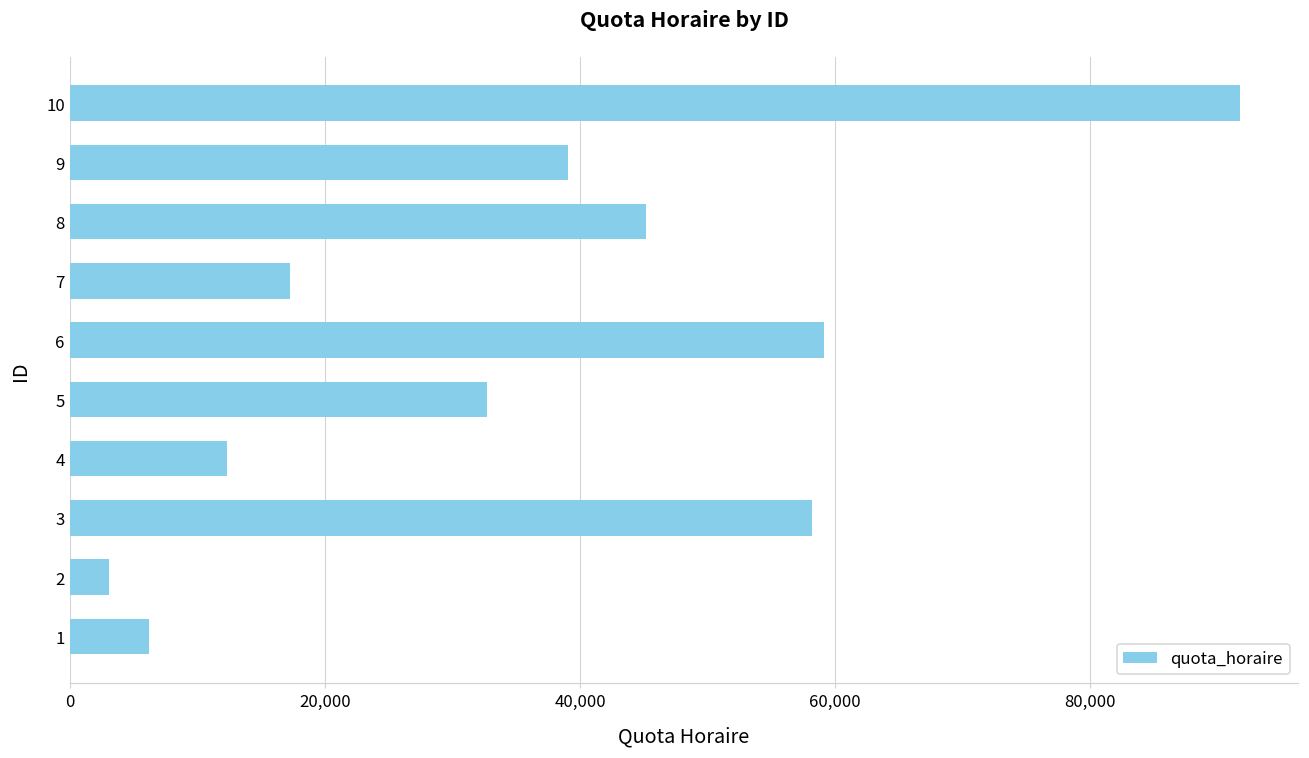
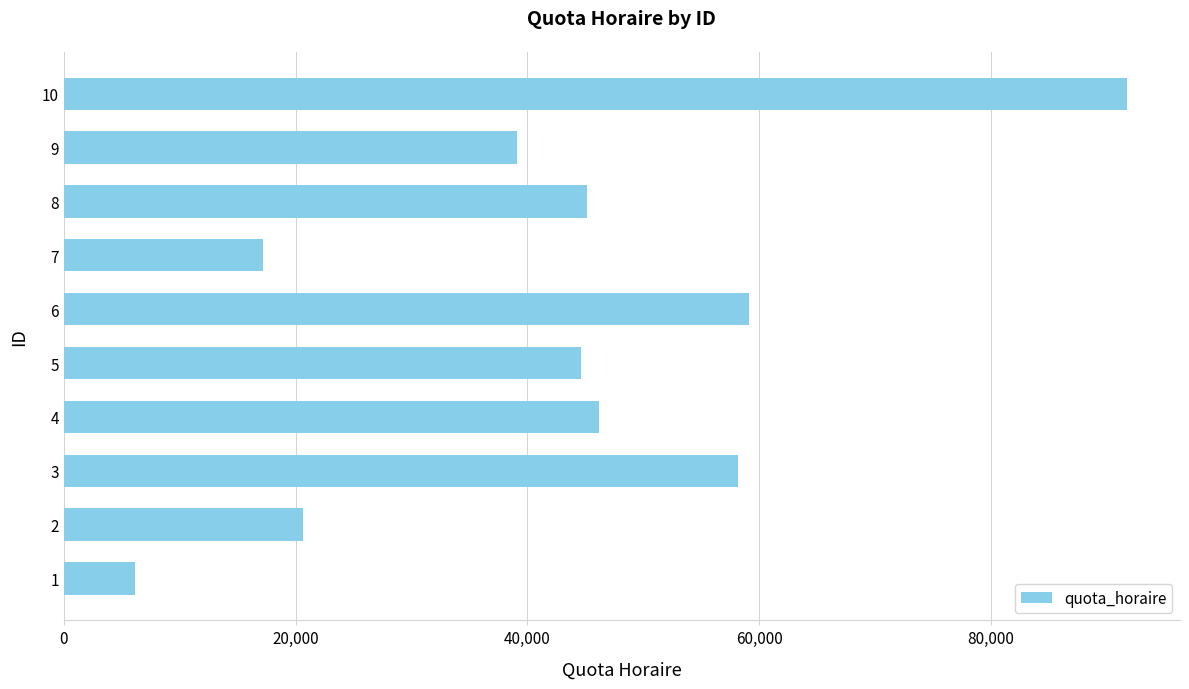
5: 32,700 -> 44,600
4: 12,300 -> 46,200
2: 3,000 -> 20,600
